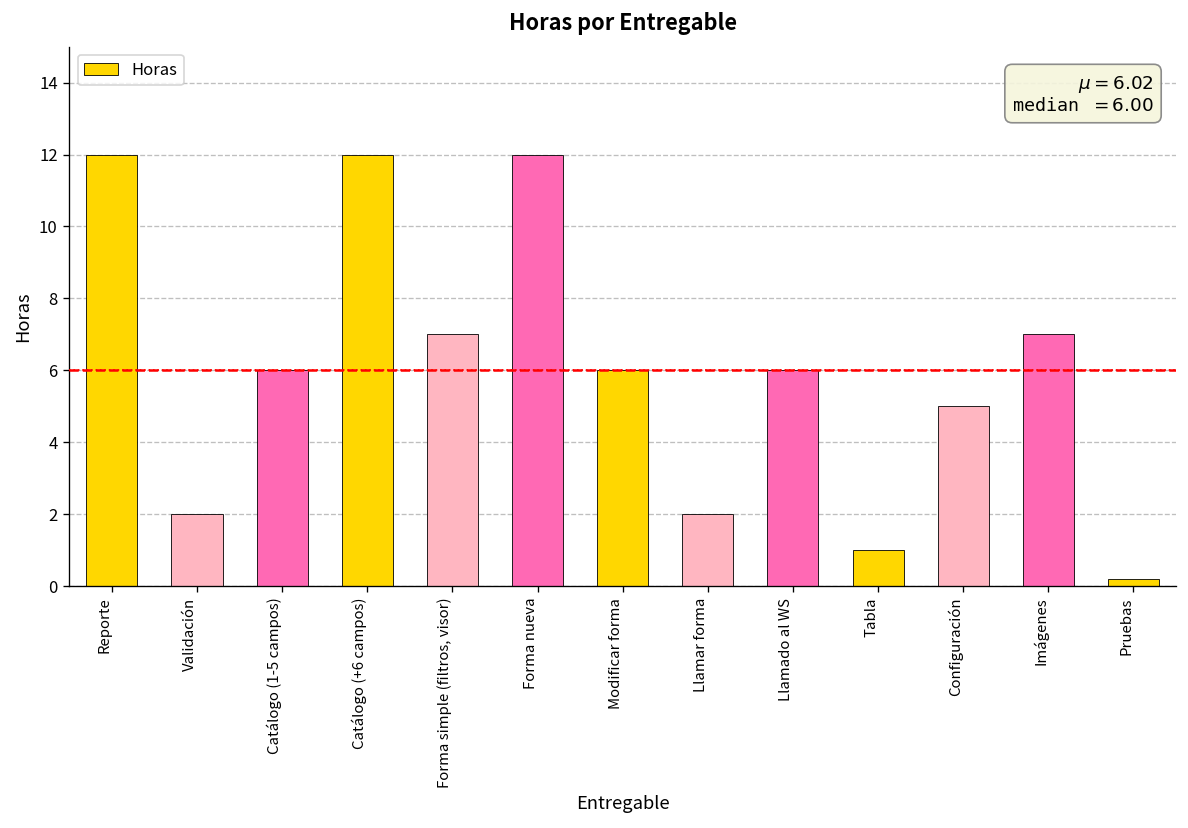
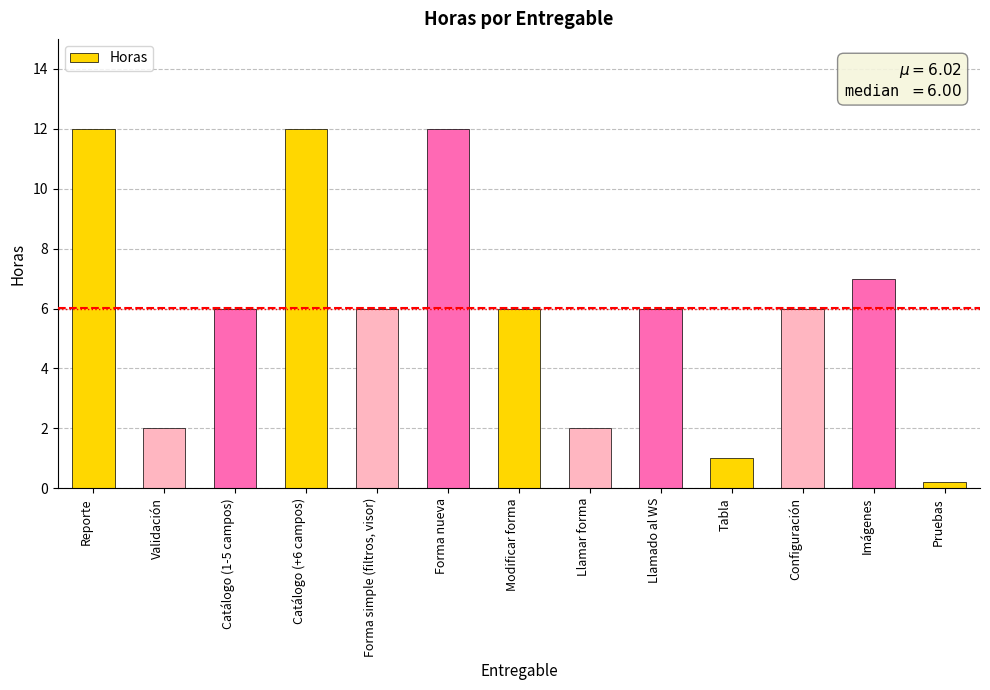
Forma simple (filtros, visor): 7 -> 6
Configuración: 5 -> 6
